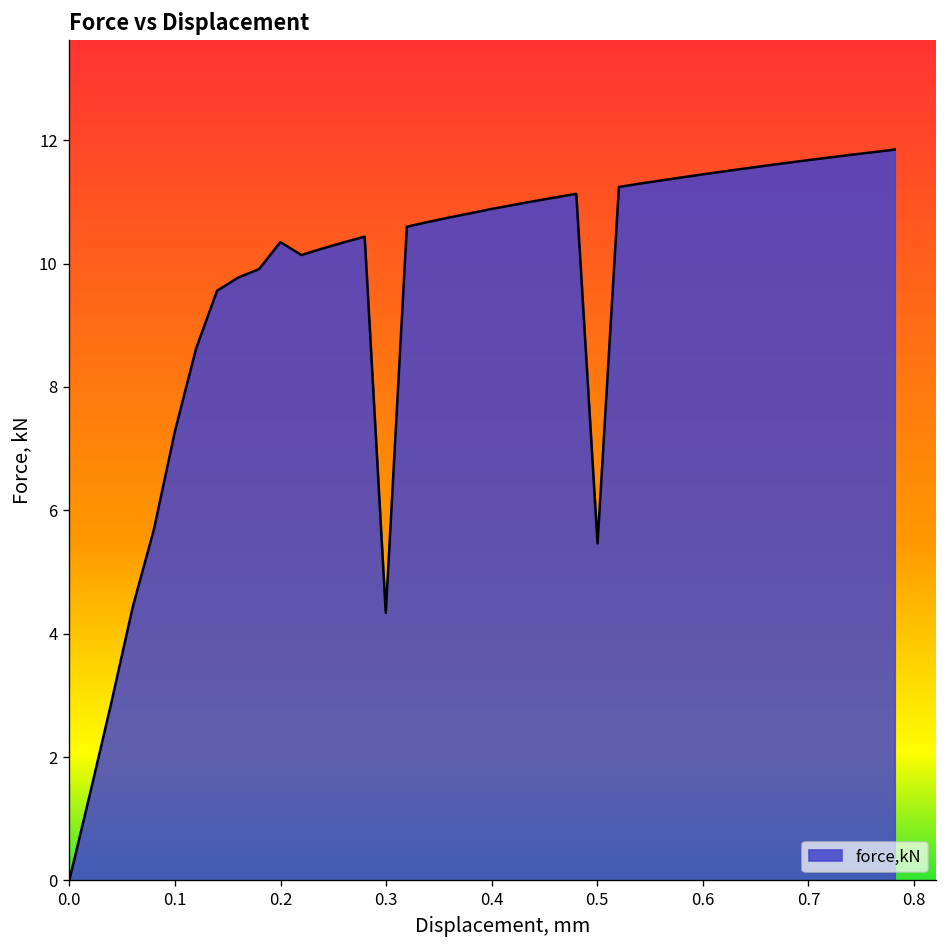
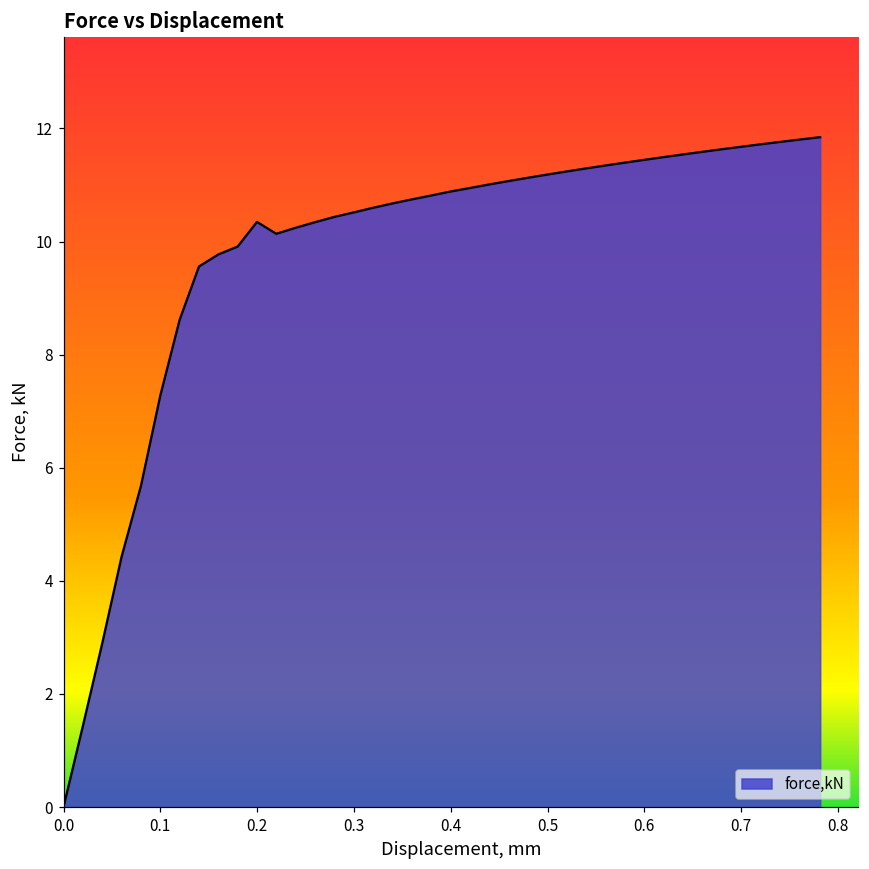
0.3: 4.3 -> 10.5
0.5: 5.5 -> 11.2
